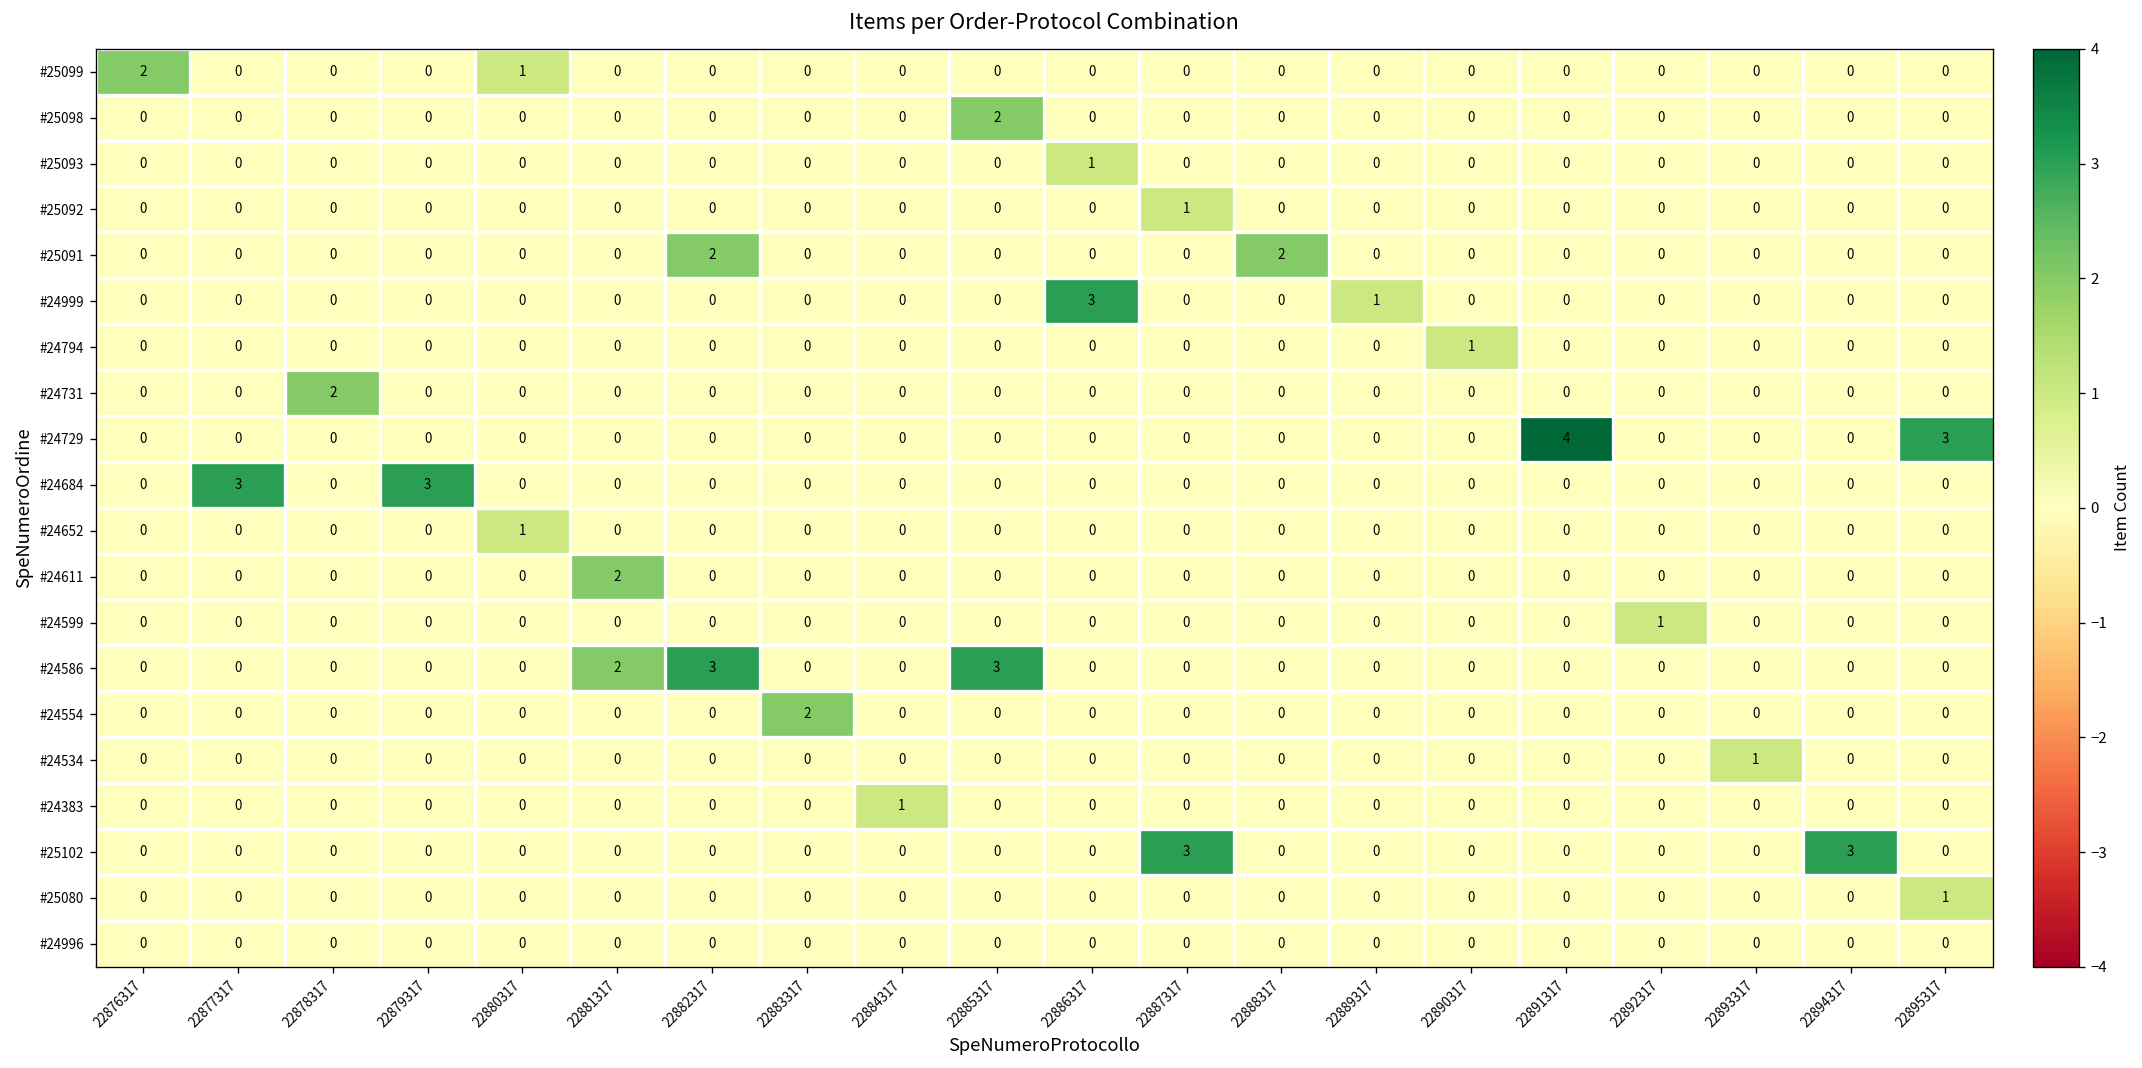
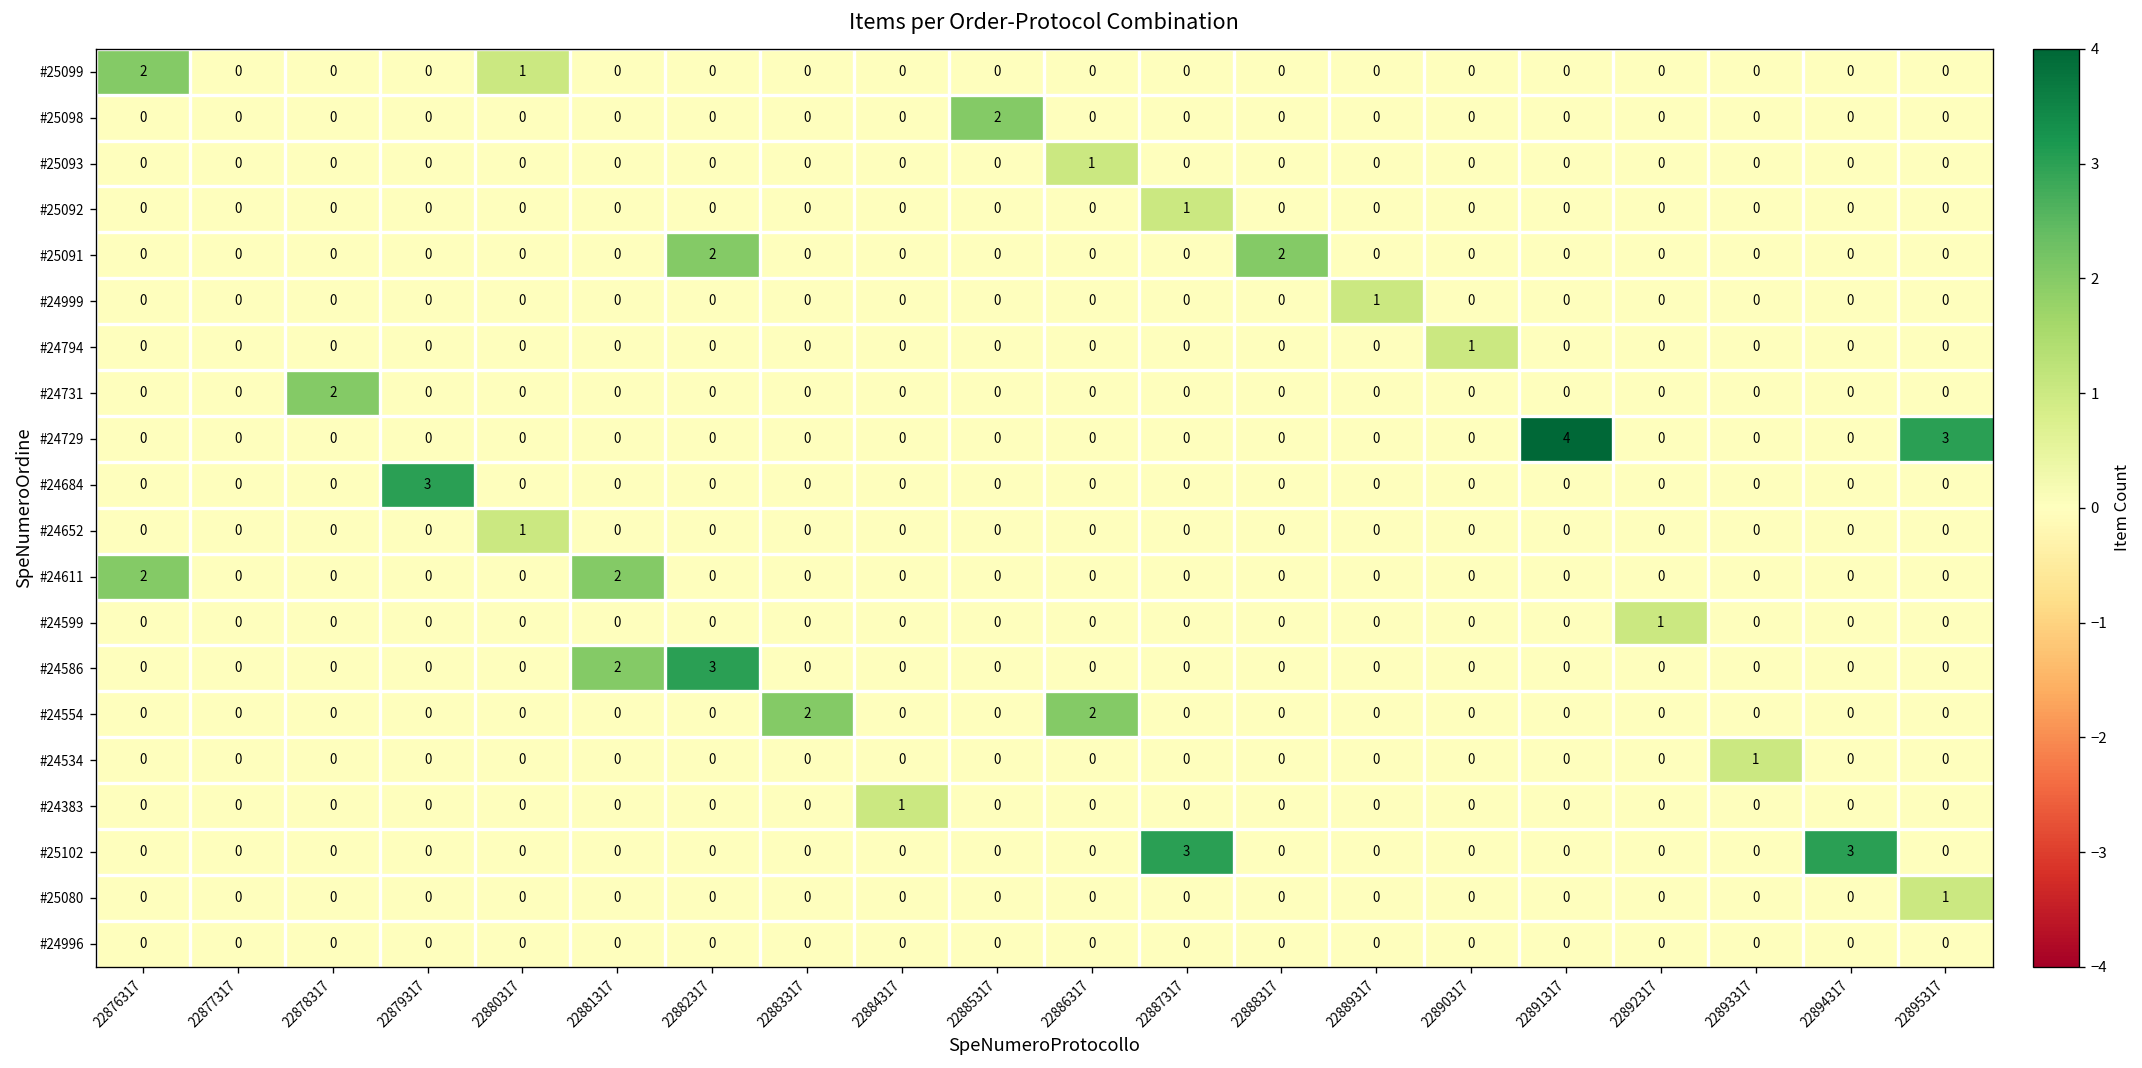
#24999, 22886317: 3 -> 0
#24684, 22877317: 3 -> 0
#24611, 22876317: 0 -> 2
#24586, 22885317: 3 -> 0
#24554, 22886317: 0 -> 2
